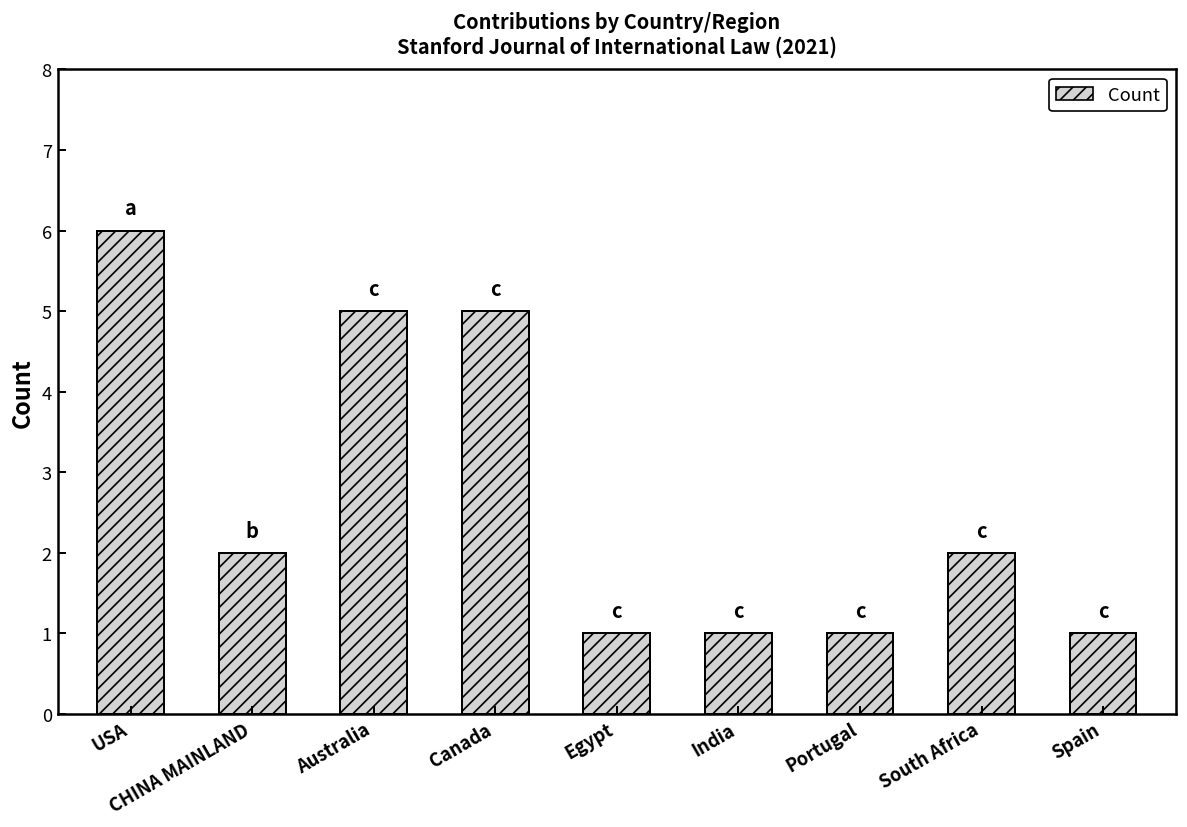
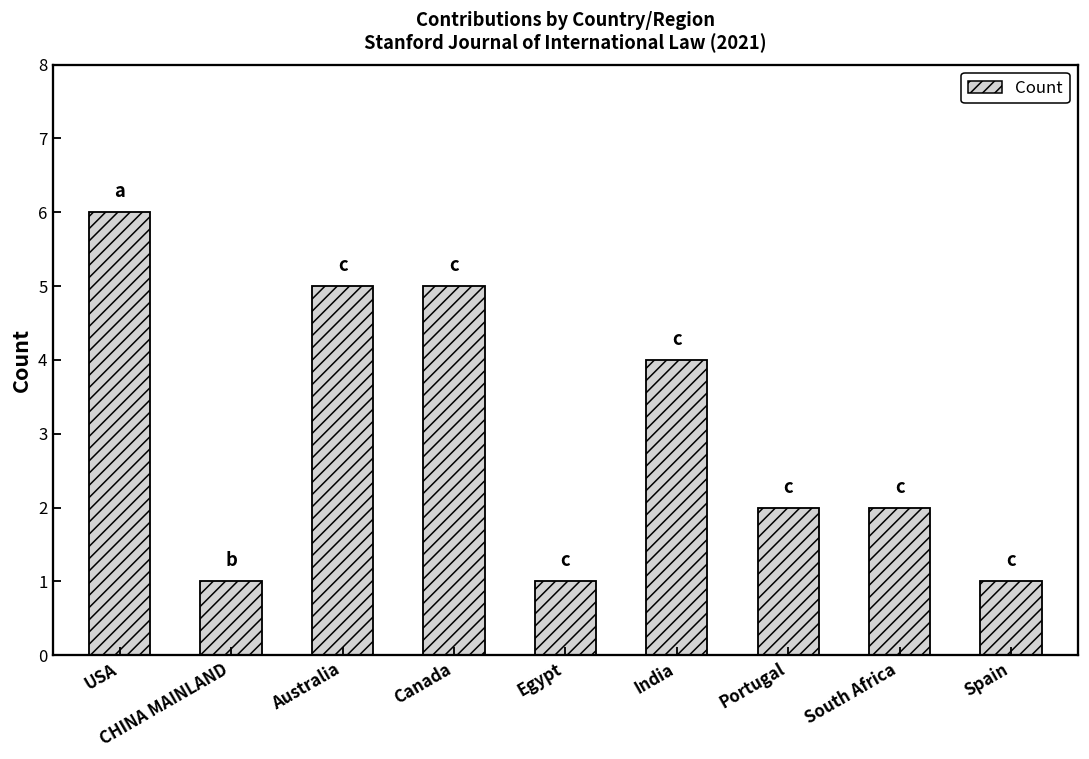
CHINA MAINLAND: 2 -> 1
India: 1 -> 4
Portugal: 1 -> 2
